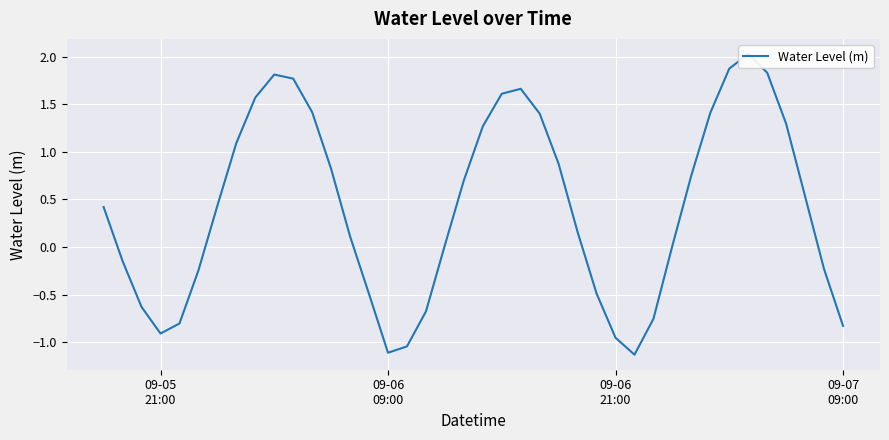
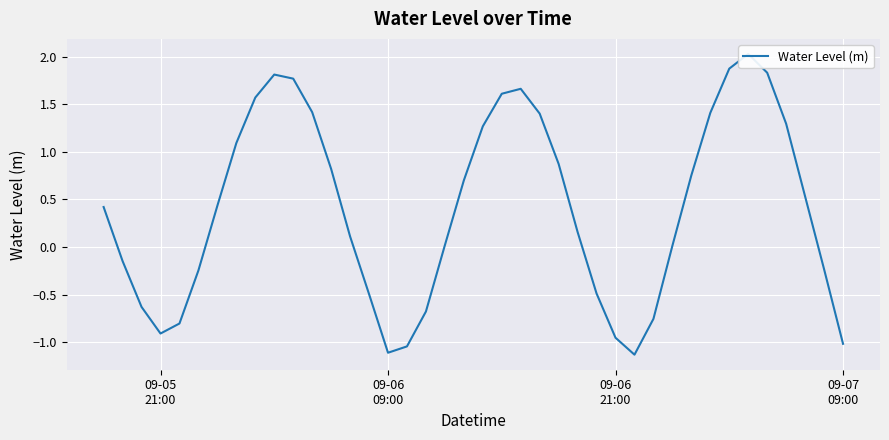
09-07 09:00: -0.8 -> -1.0
